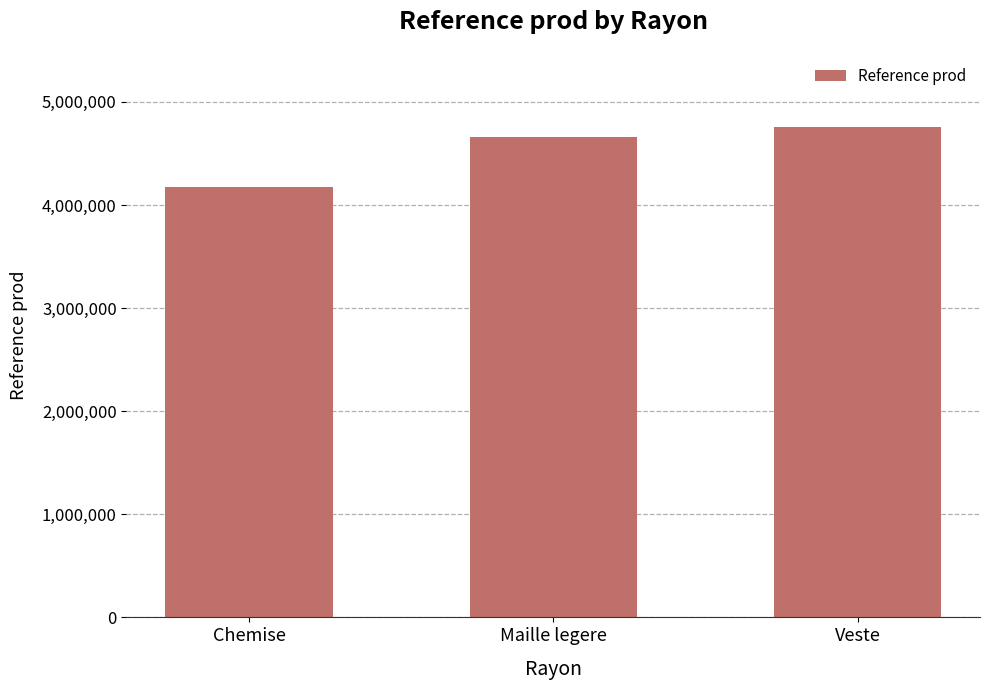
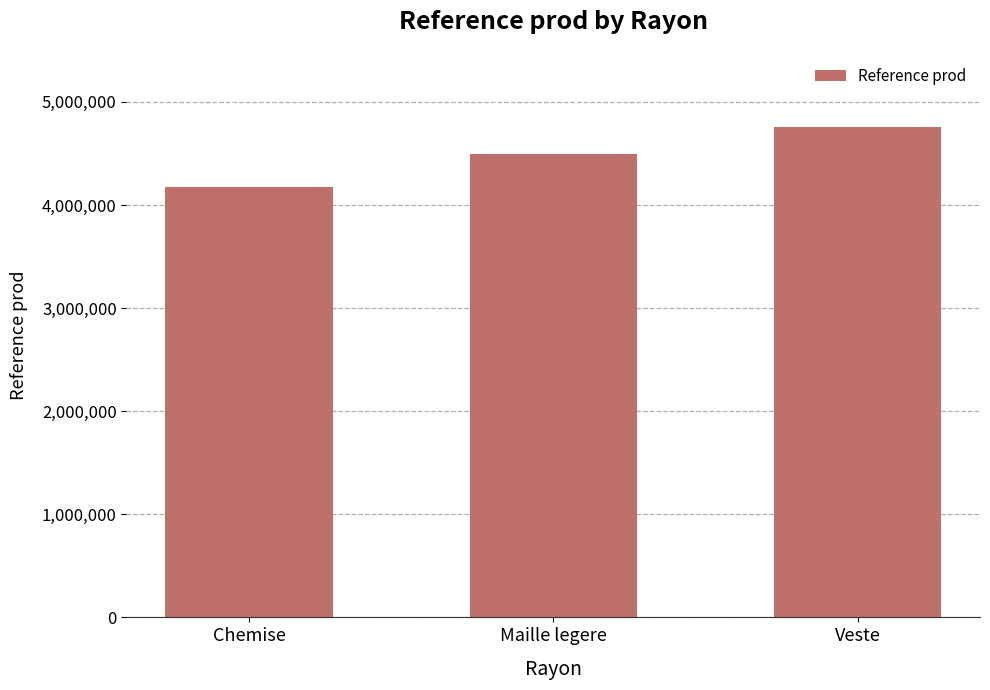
Maille legere: 4,660,000 -> 4,500,000
